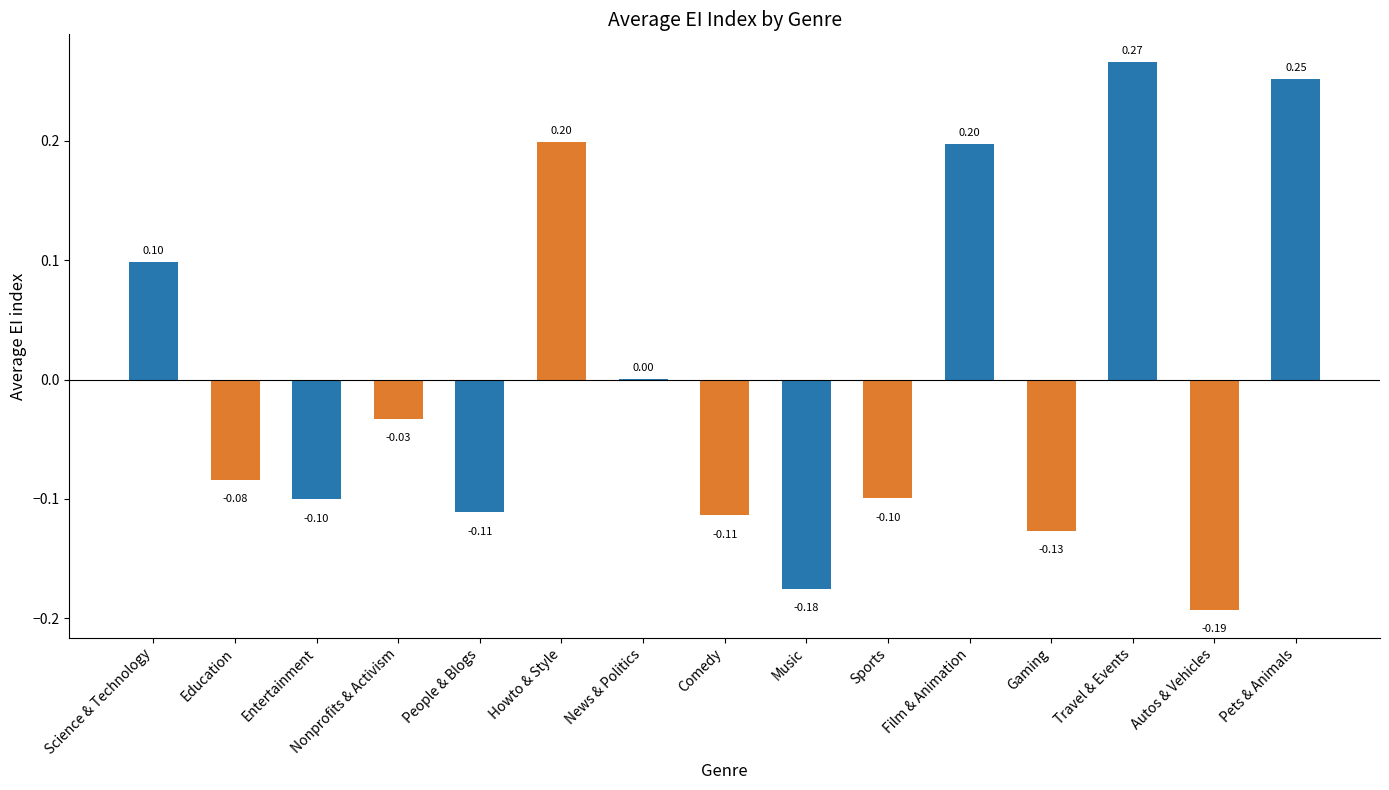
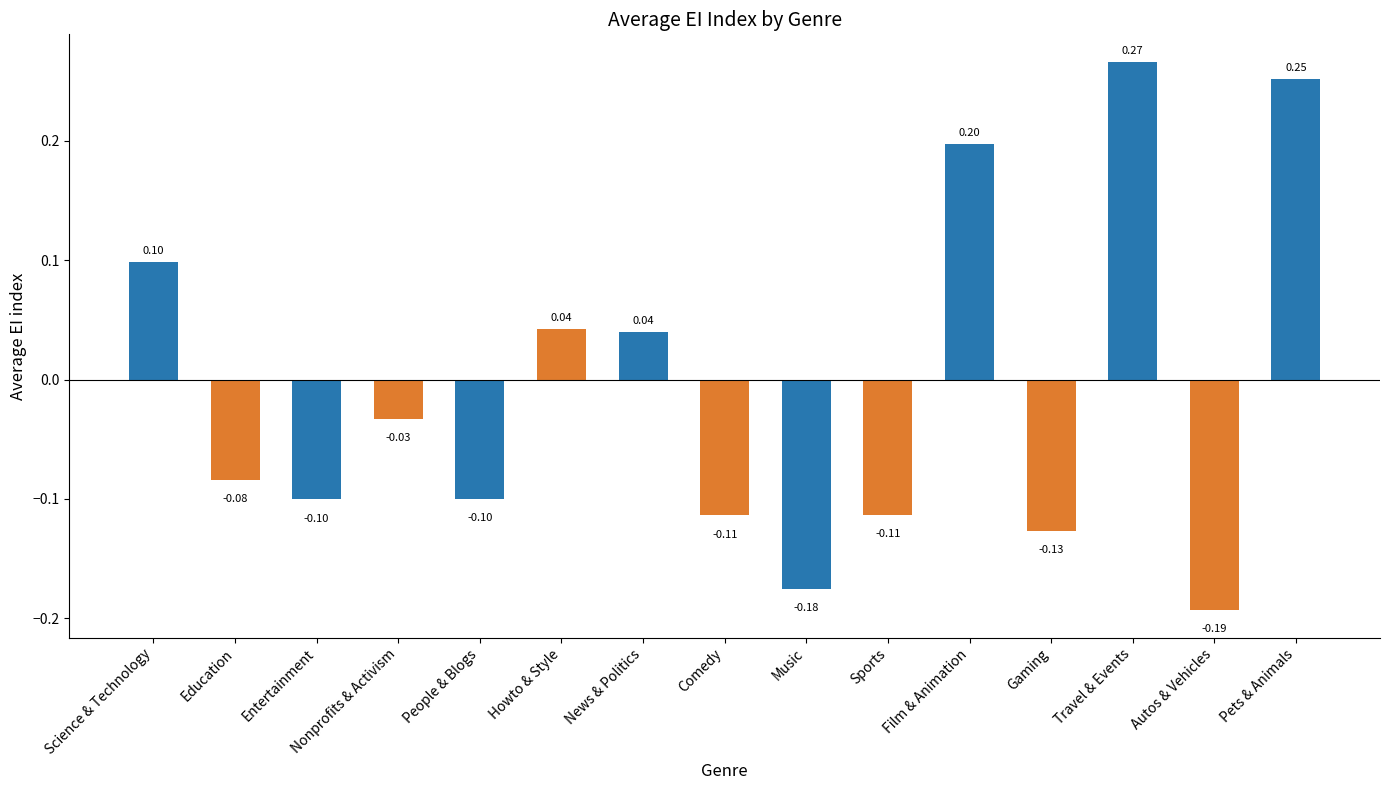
People & Blogs: -0.11 -> -0.10
Howto & Style: 0.20 -> 0.04
News & Politics: 0.00 -> 0.04
Sports: -0.10 -> -0.11
